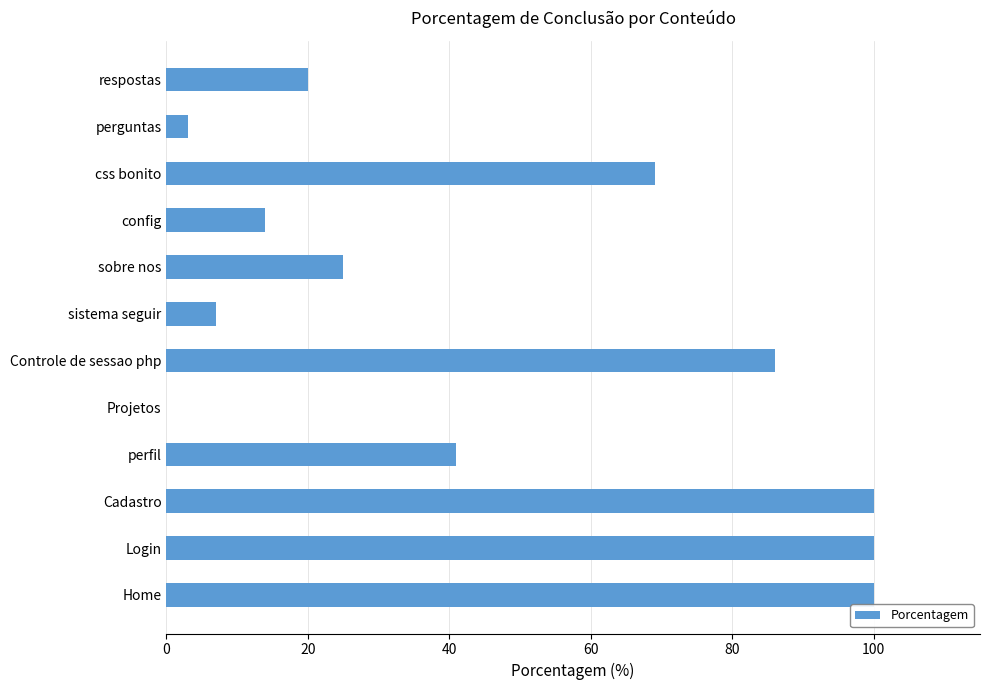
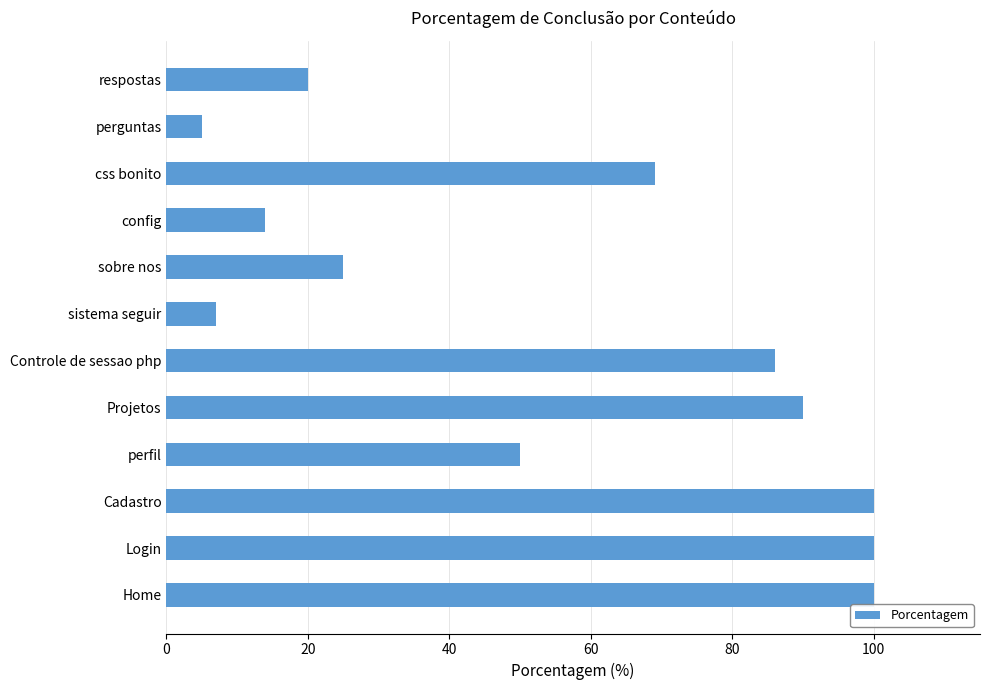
perguntas: 3 -> 5
Projetos: 0 -> 90
perfil: 41 -> 50
